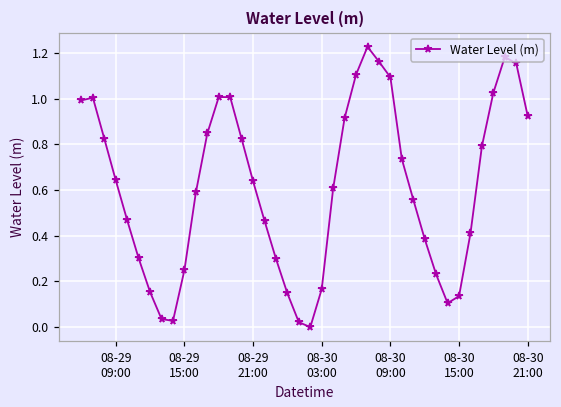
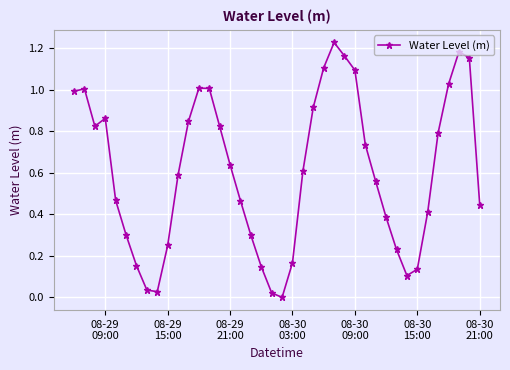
08-29 09:00: 0.64 -> 0.86
08-30 21:00: 0.92 -> 0.45
